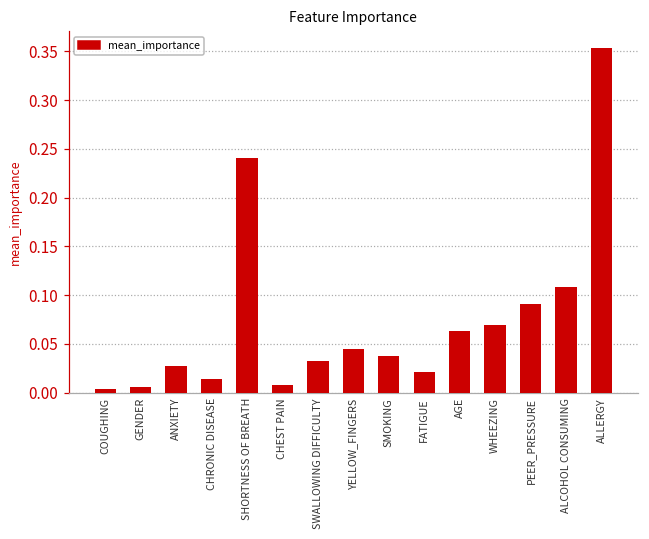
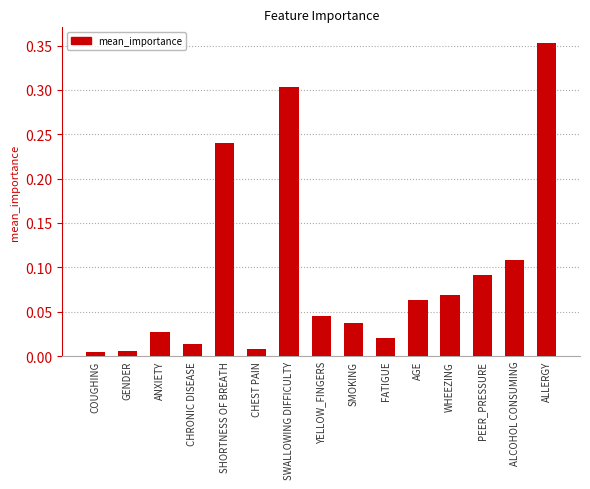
SWALLOWING DIFFICULTY: 0.03 -> 0.30
